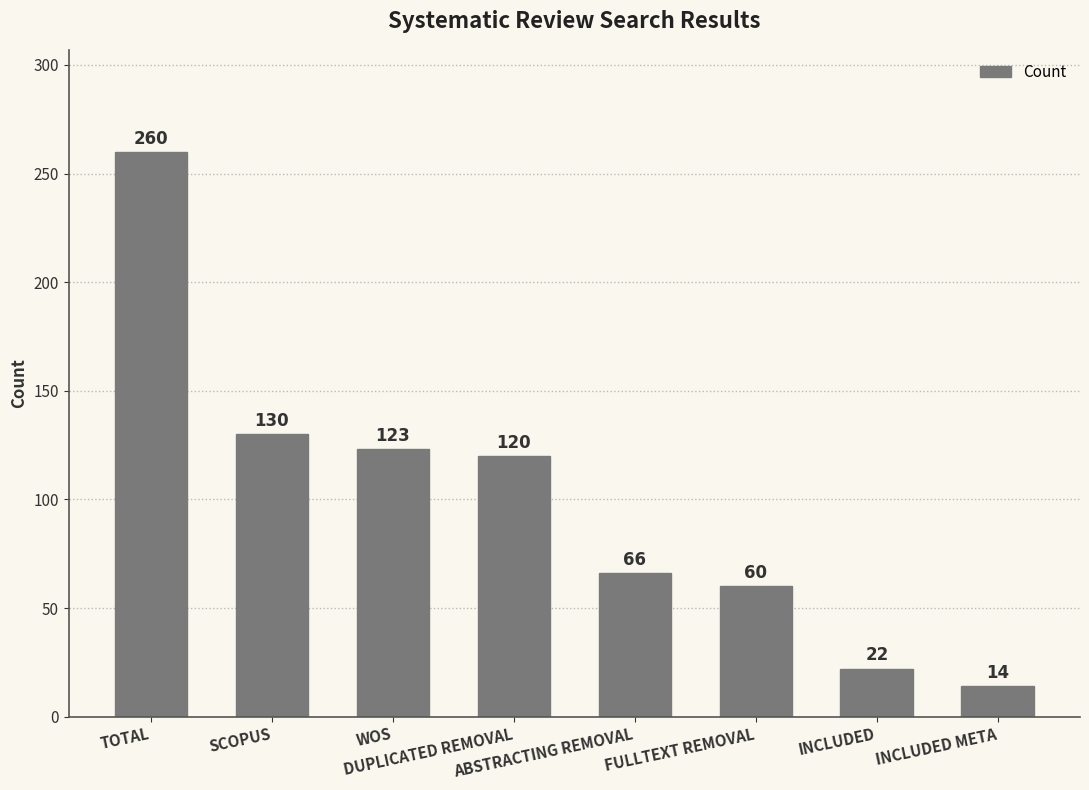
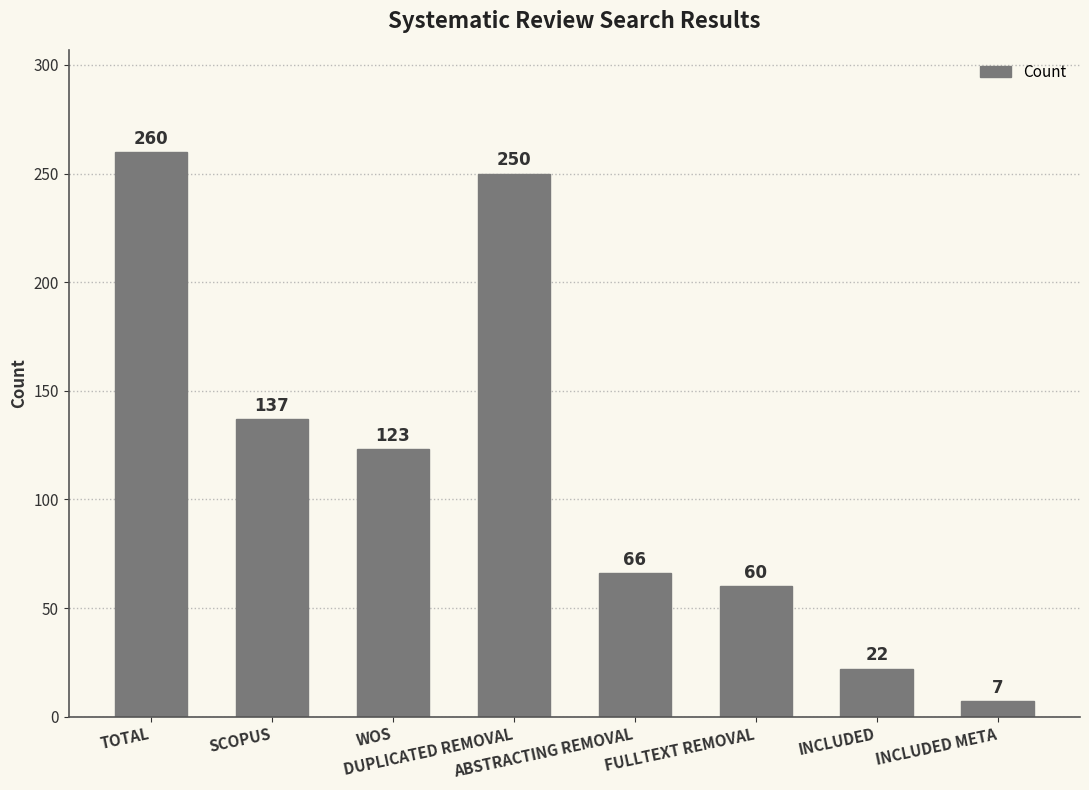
SCOPUS: 130 -> 137
DUPLICATED REMOVAL: 120 -> 250
INCLUDED META: 14 -> 7
